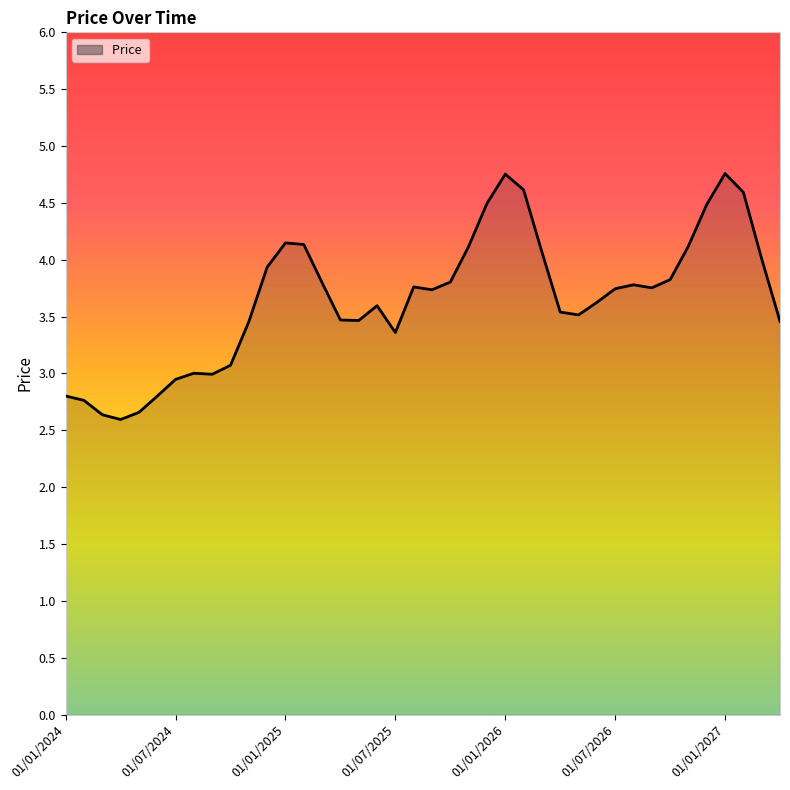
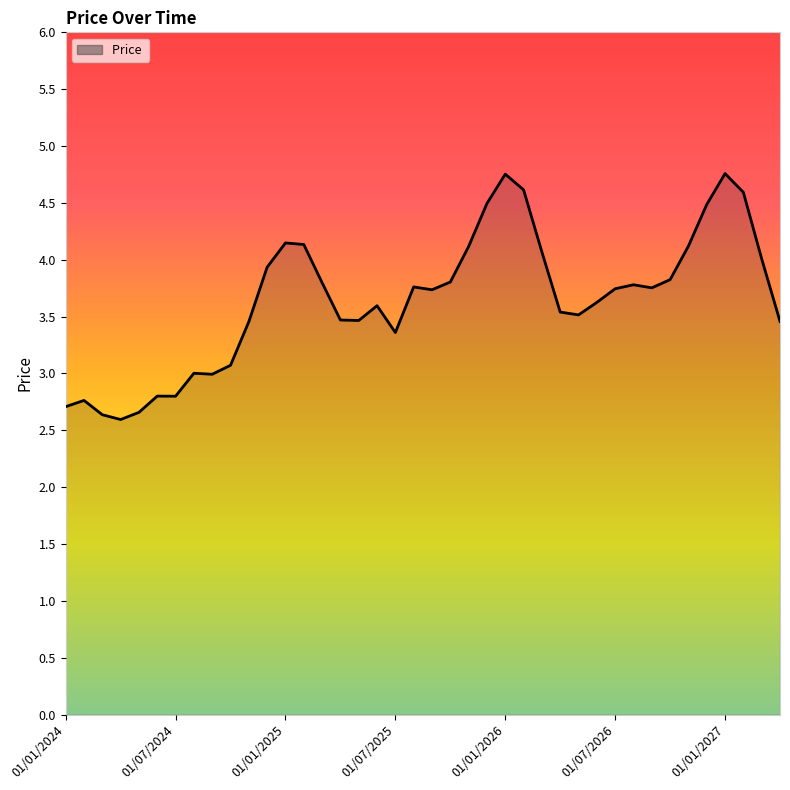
01/01/2024: 2.80 -> 2.71
01/07/2024: 2.95 -> 2.80
